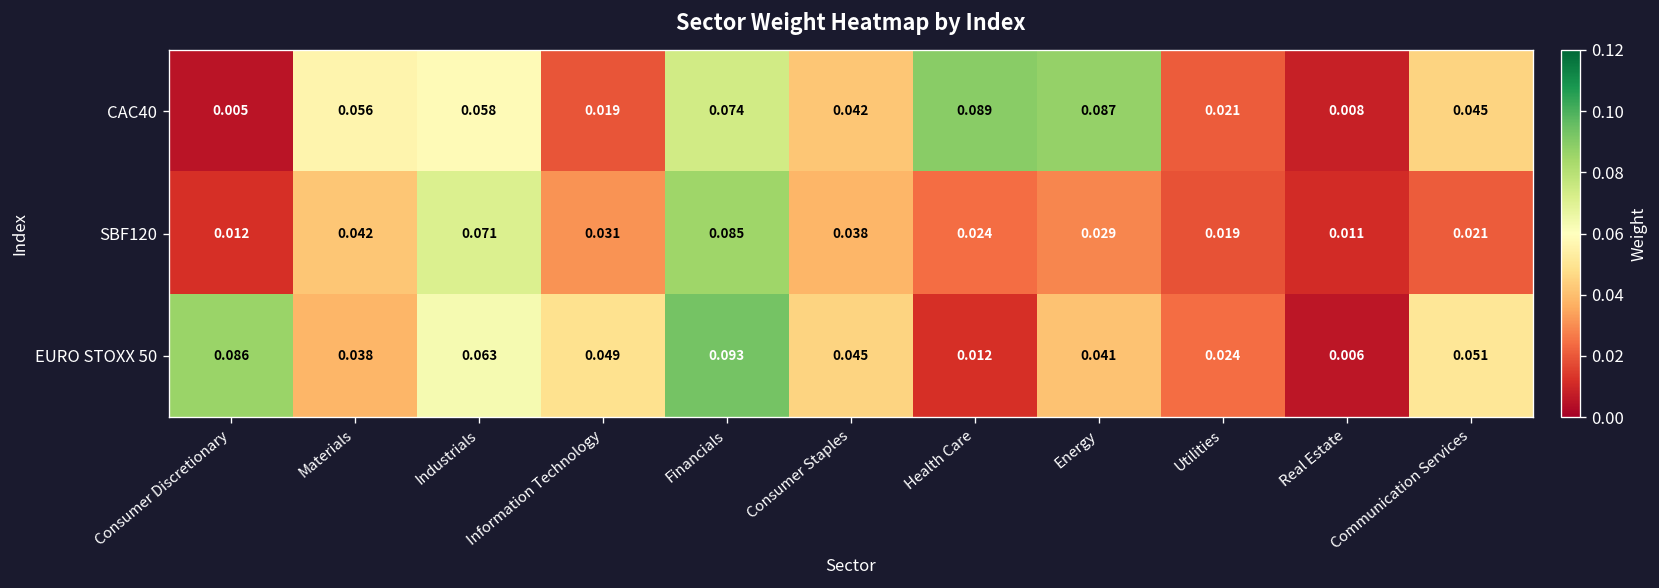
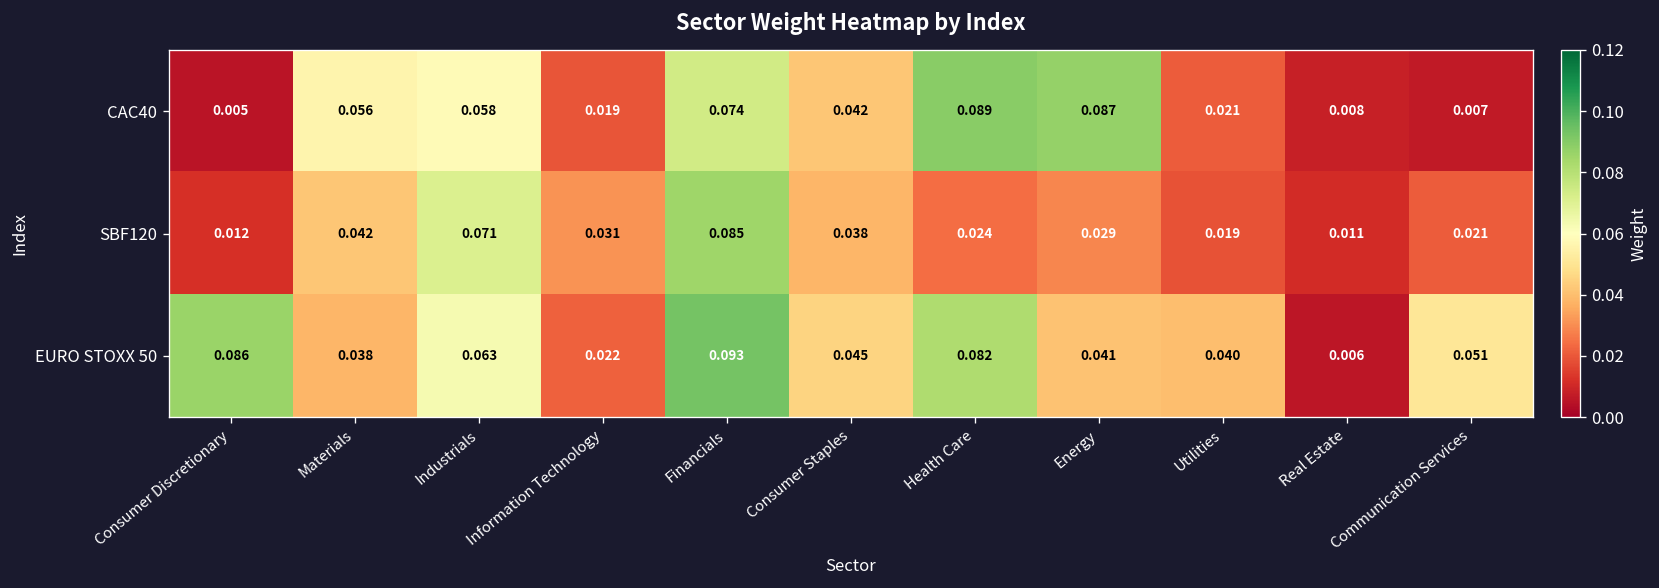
CAC40, Communication Services: 0.045 -> 0.007
EURO STOXX 50, Information Technology: 0.049 -> 0.022
EURO STOXX 50, Health Care: 0.012 -> 0.082
EURO STOXX 50, Utilities: 0.024 -> 0.040
